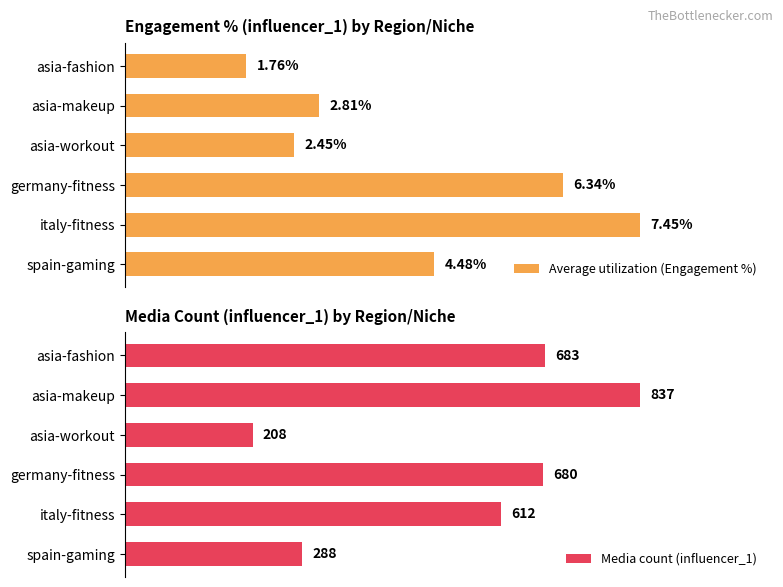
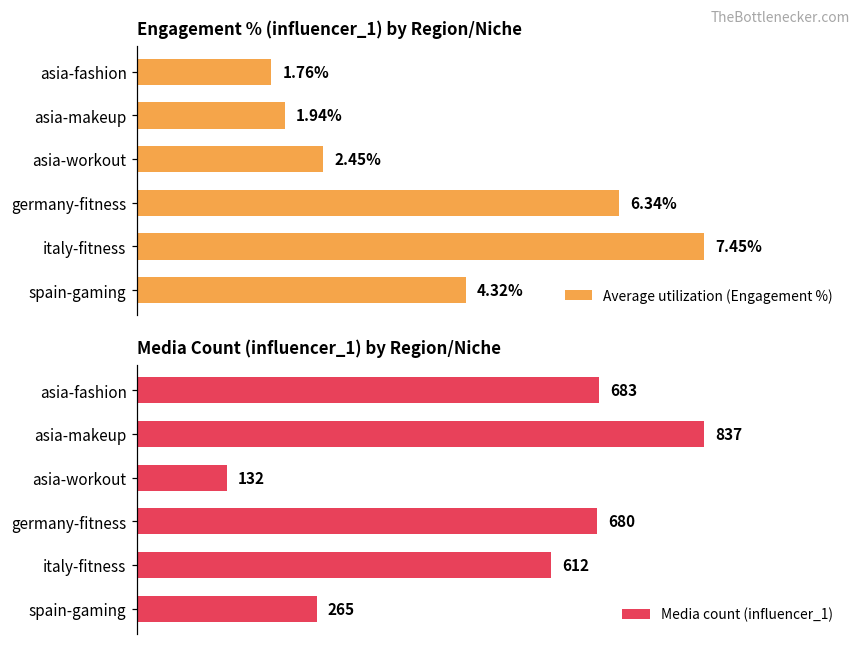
Engagement % (influencer_1) by Region/Niche, asia-makeup: 2.81% -> 1.94%
Engagement % (influencer_1) by Region/Niche, spain-gaming: 4.48% -> 4.32%
Media Count (influencer_1) by Region/Niche, asia-workout: 208 -> 132
Media Count (influencer_1) by Region/Niche, spain-gaming: 288 -> 265
